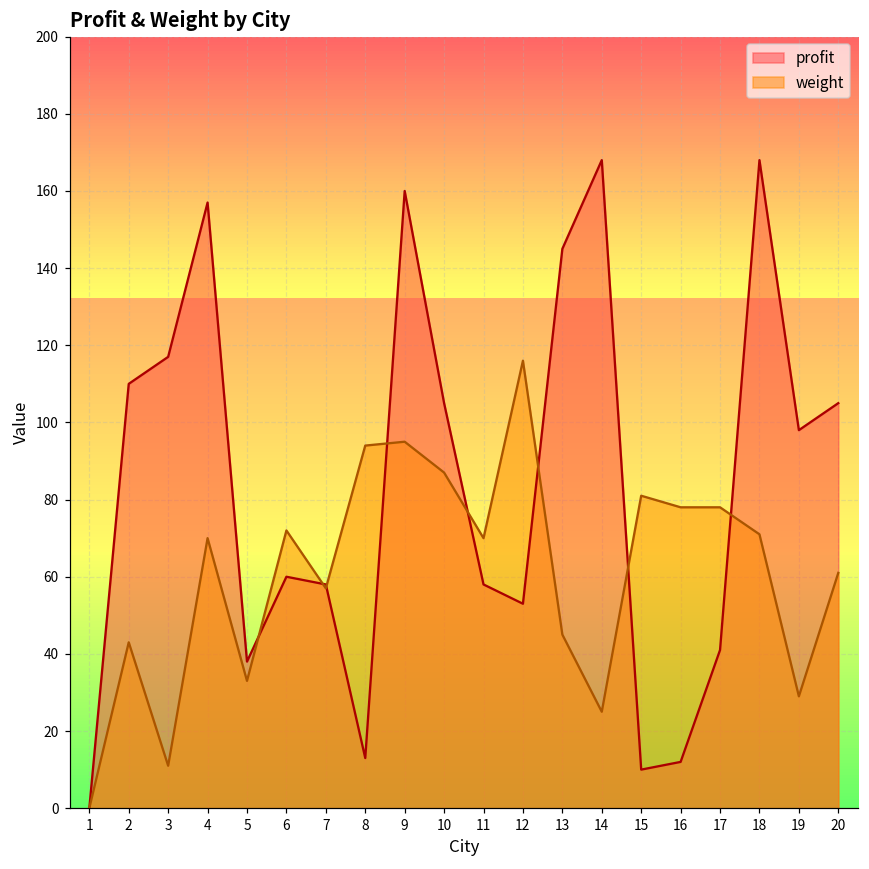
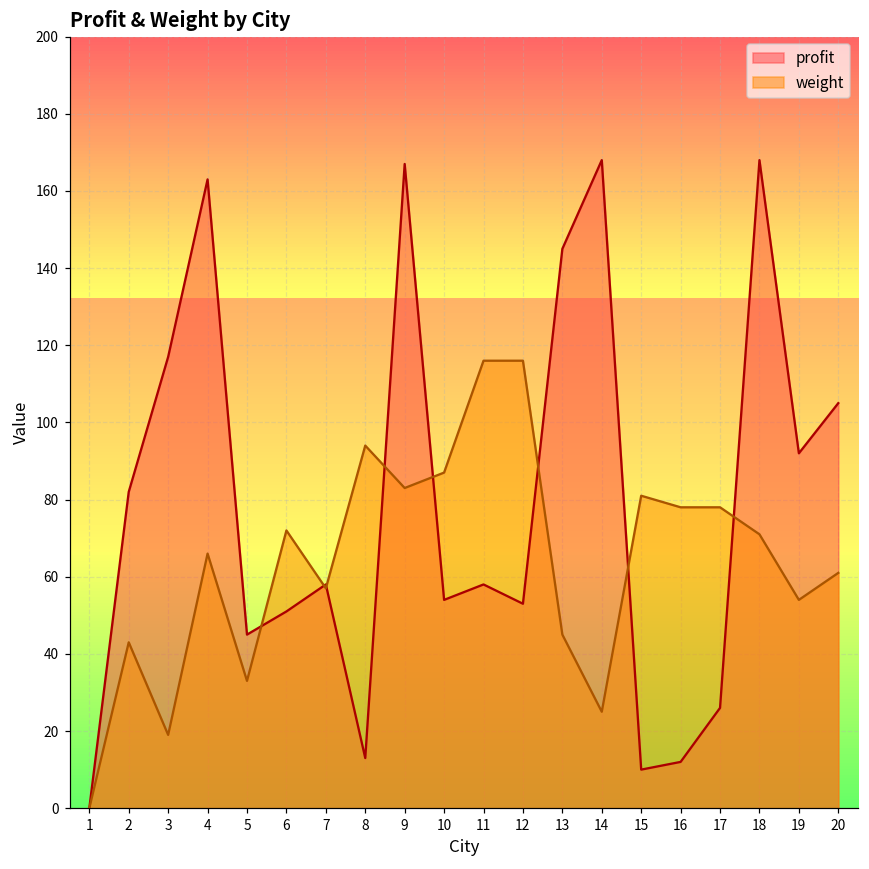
profit, 2: 110 -> 82
weight, 3: 11 -> 19
profit, 4: 157 -> 163
weight, 4: 70 -> 66
profit, 5: 38 -> 45
profit, 6: 60 -> 51
profit, 9: 160 -> 167
weight, 9: 95 -> 83
profit, 10: 105 -> 54
weight, 11: 70 -> 116
profit, 17: 41 -> 26
profit, 19: 98 -> 92
weight, 19: 29 -> 54
